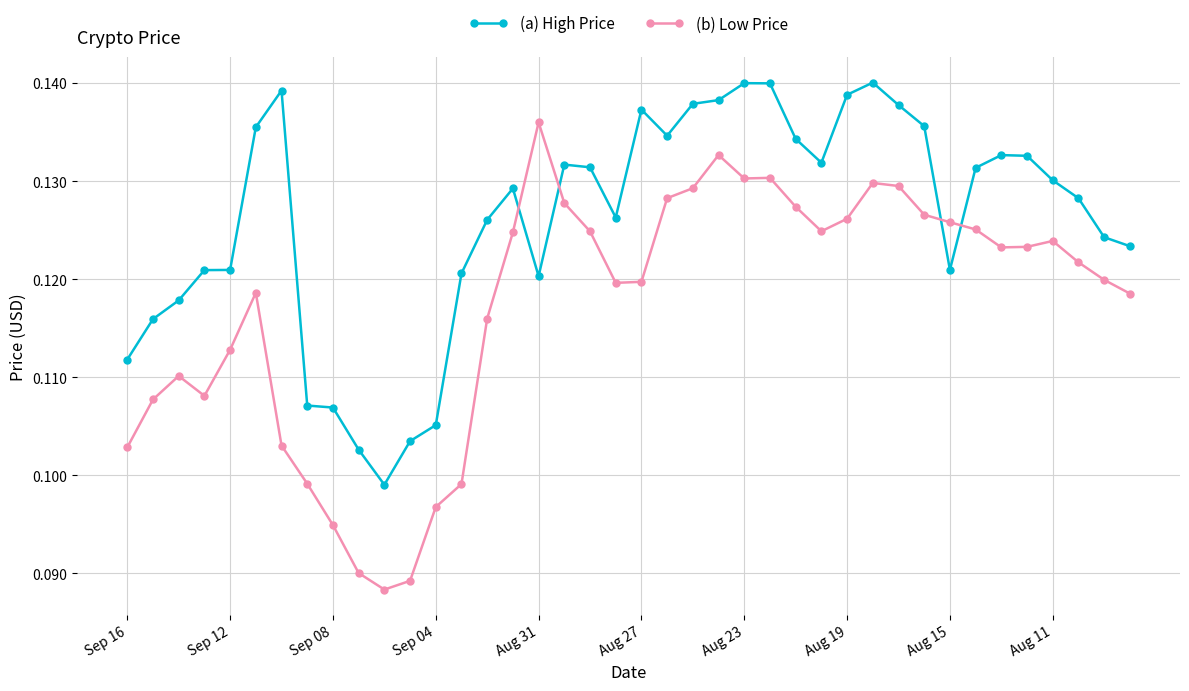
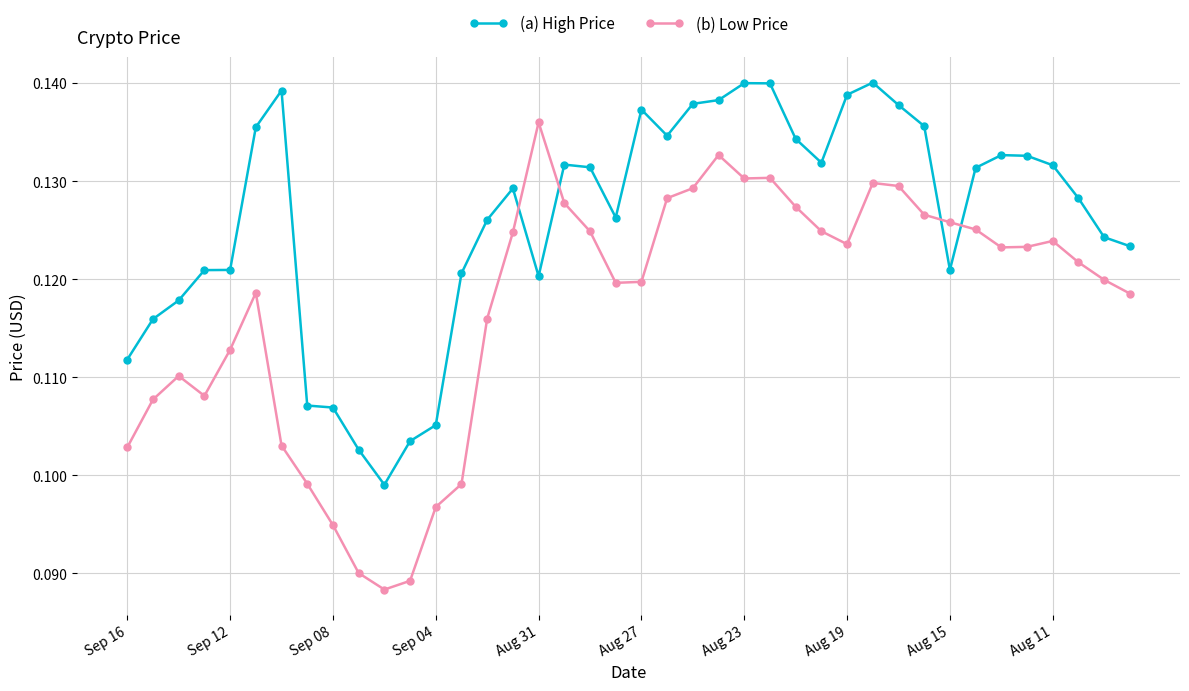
(b) Low Price, Aug 19: 0.126 -> 0.124
(a) High Price, Aug 11: 0.130 -> 0.132
